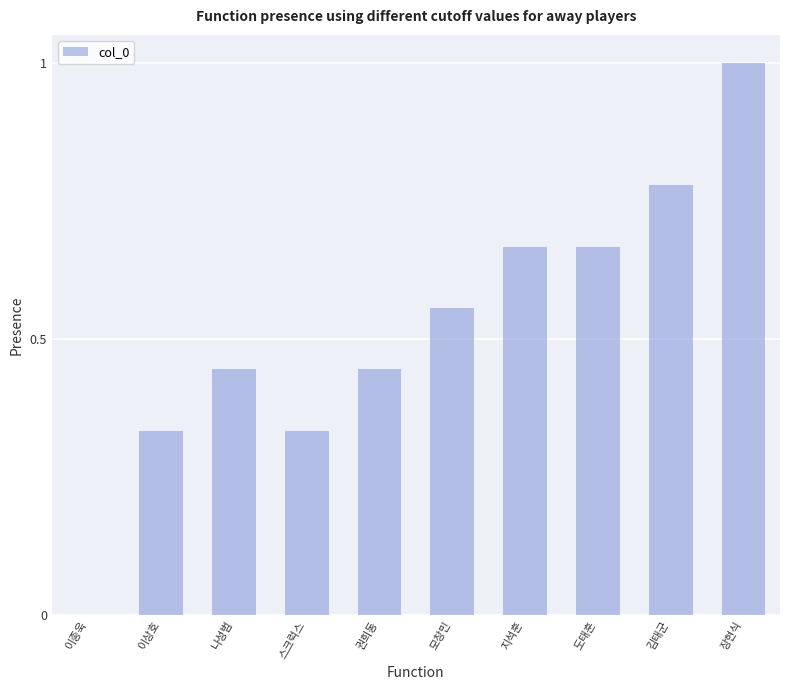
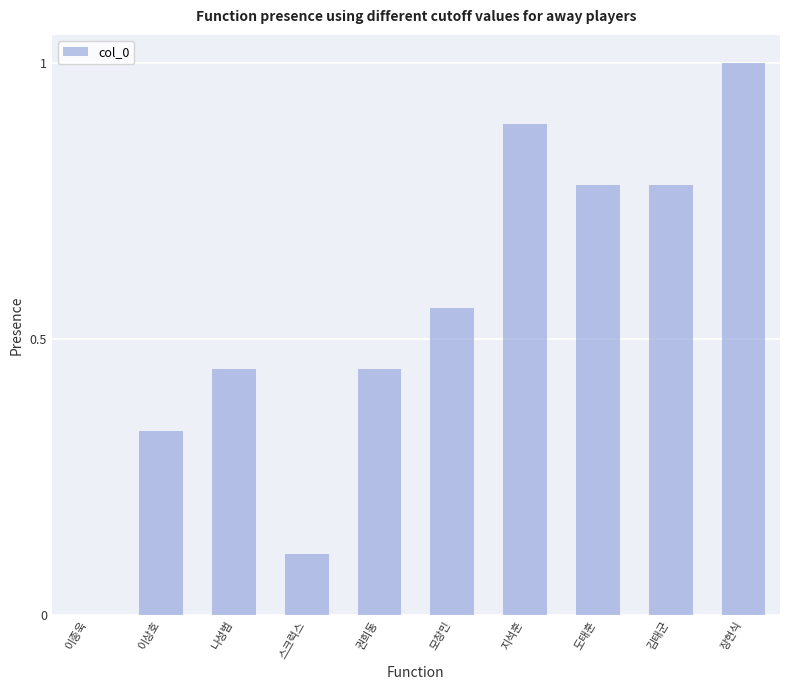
스크럭스: 0.33 -> 0.11
지석훈: 0.67 -> 0.89
도태훈: 0.67 -> 0.78
